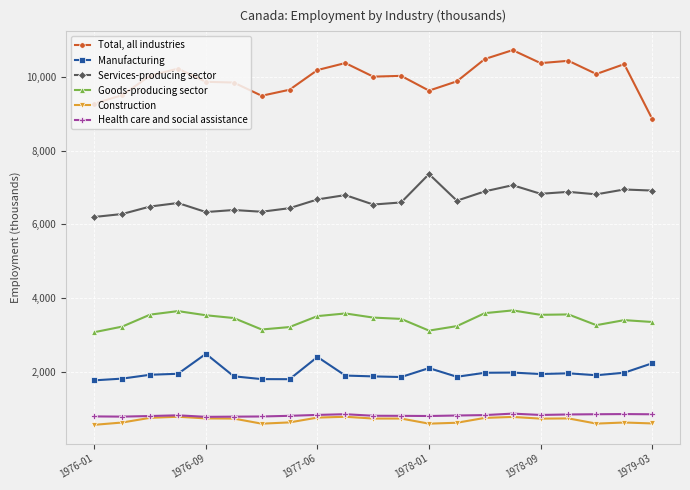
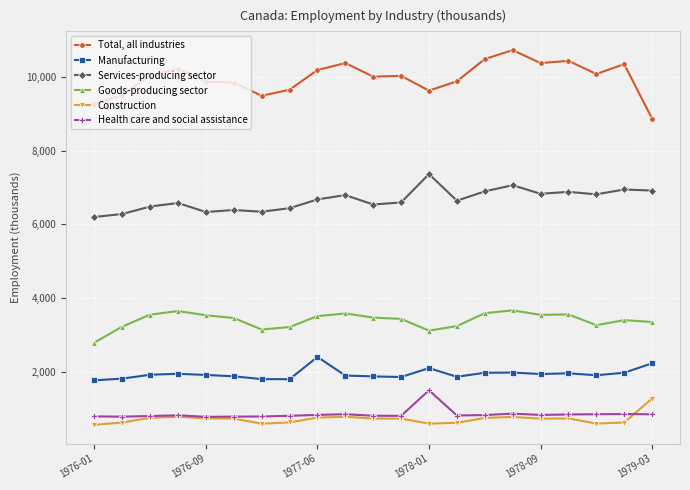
Goods-producing sector, 1976-01: 3,100 -> 2,800
Manufacturing, 1976-09: 2,500 -> 1,900
Health care and social assistance, 1978-01: 800 -> 1,500
Construction, 1979-03: 600 -> 1,300
